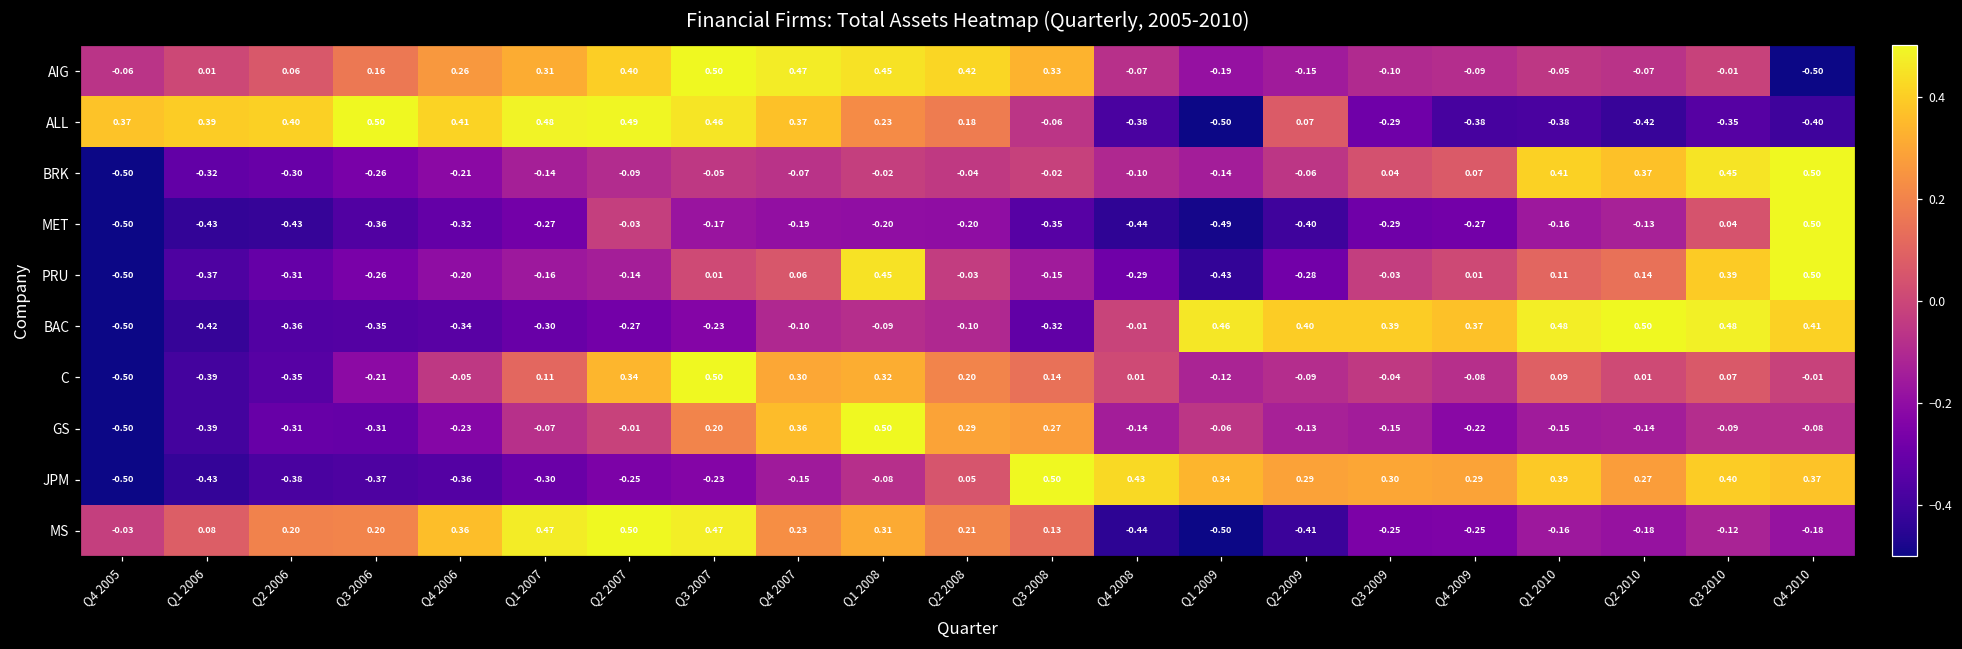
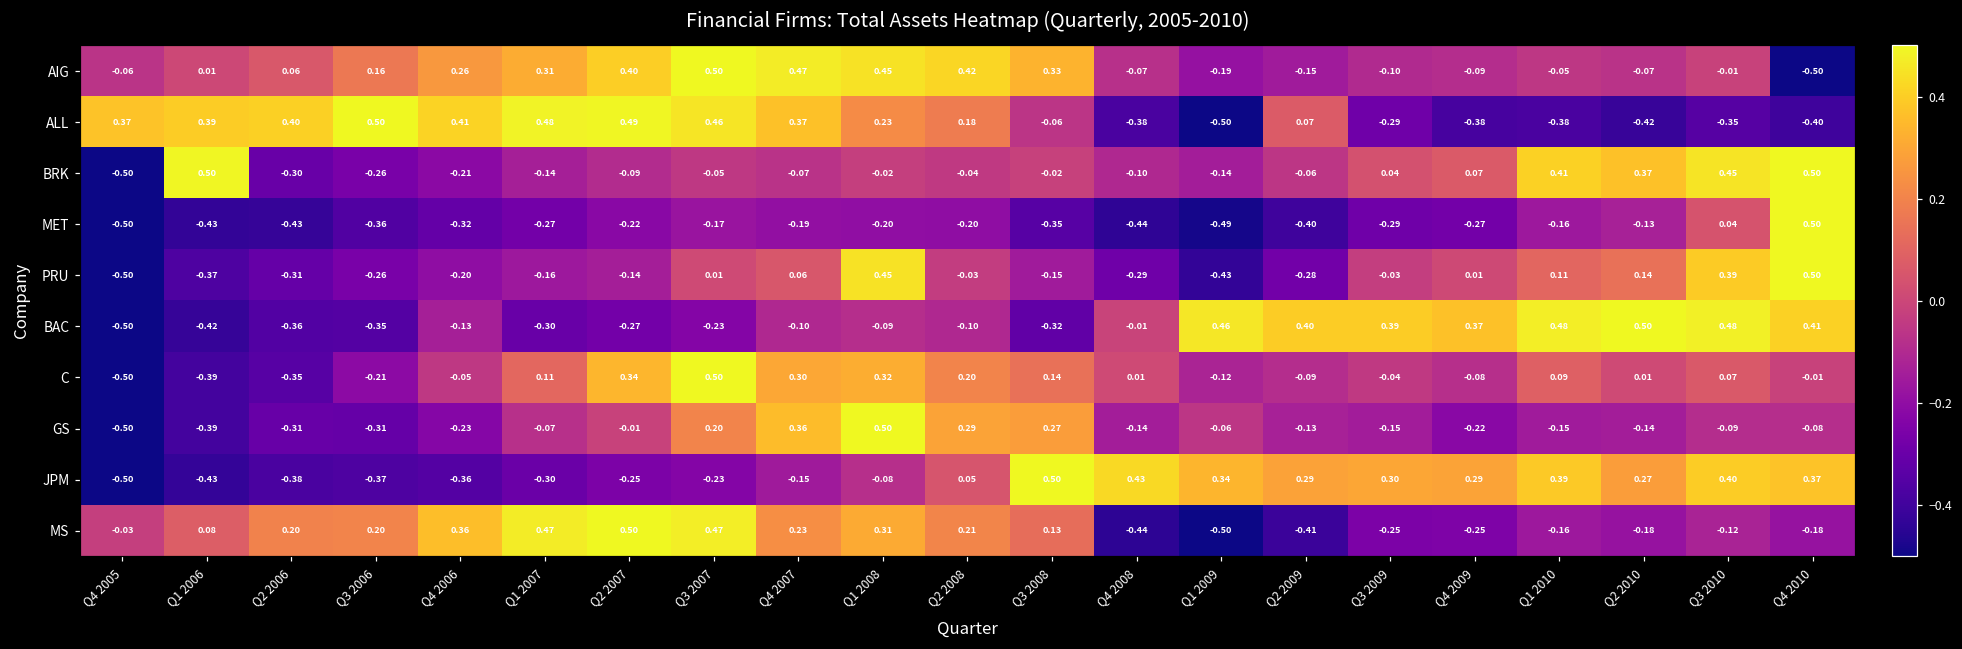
BRK, Q1 2006: -0.32 -> 0.50
MET, Q2 2007: -0.03 -> -0.22
BAC, Q4 2006: -0.34 -> -0.13
